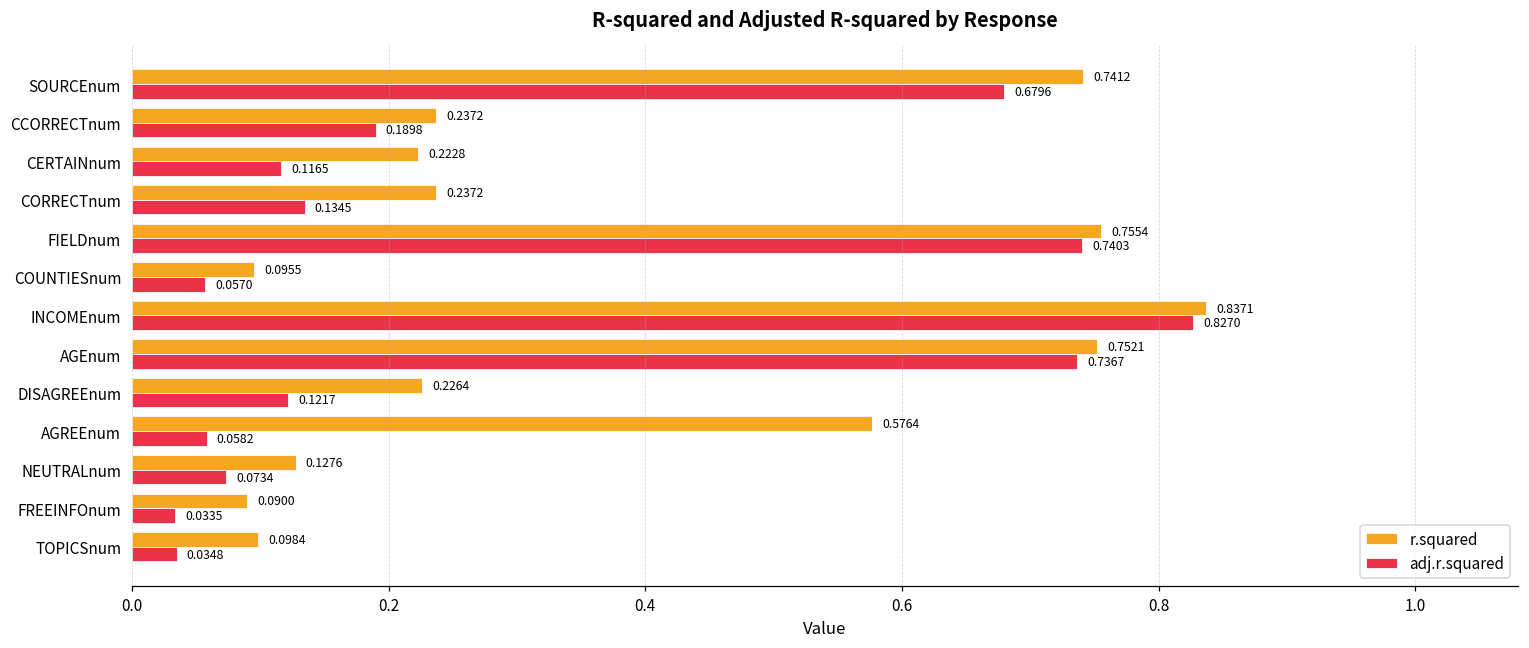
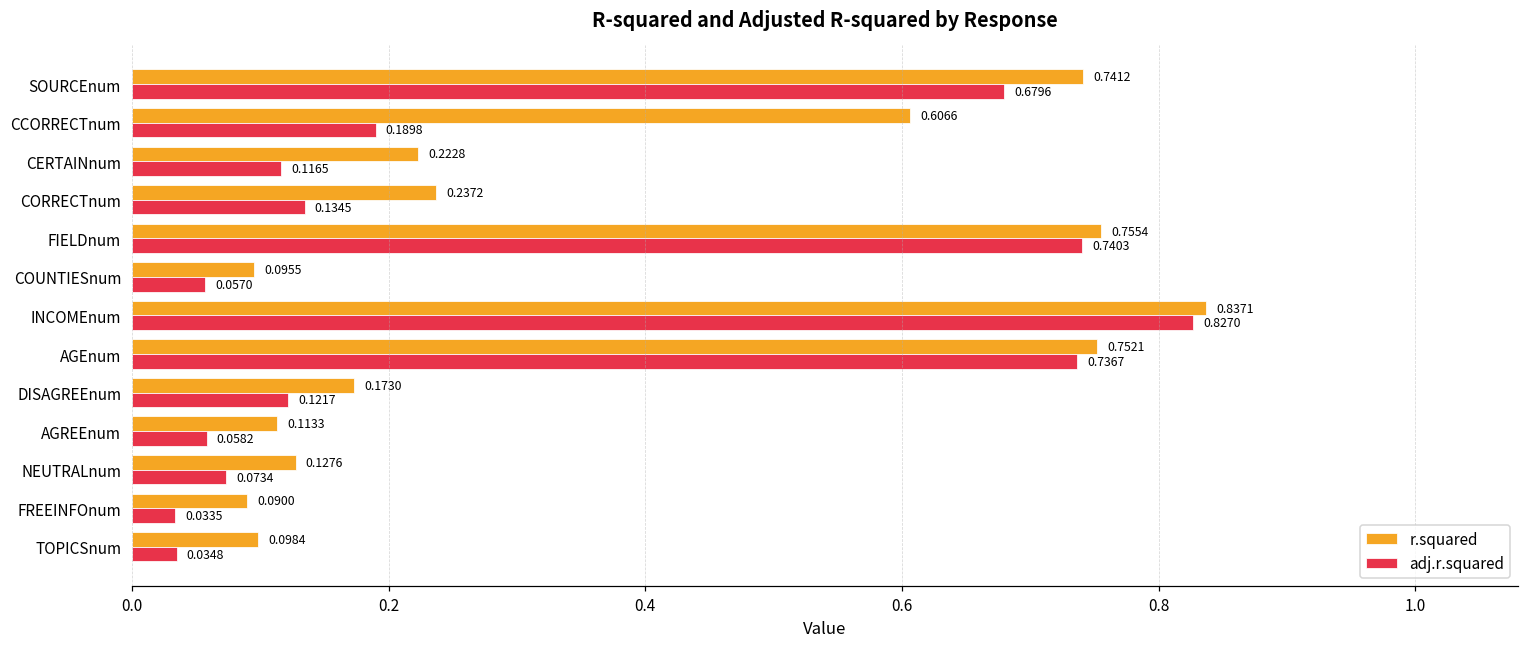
r.squared, CCORRECTnum: 0.2372 -> 0.6066
r.squared, DISAGREEnum: 0.2264 -> 0.1730
r.squared, AGREEnum: 0.5764 -> 0.1133
